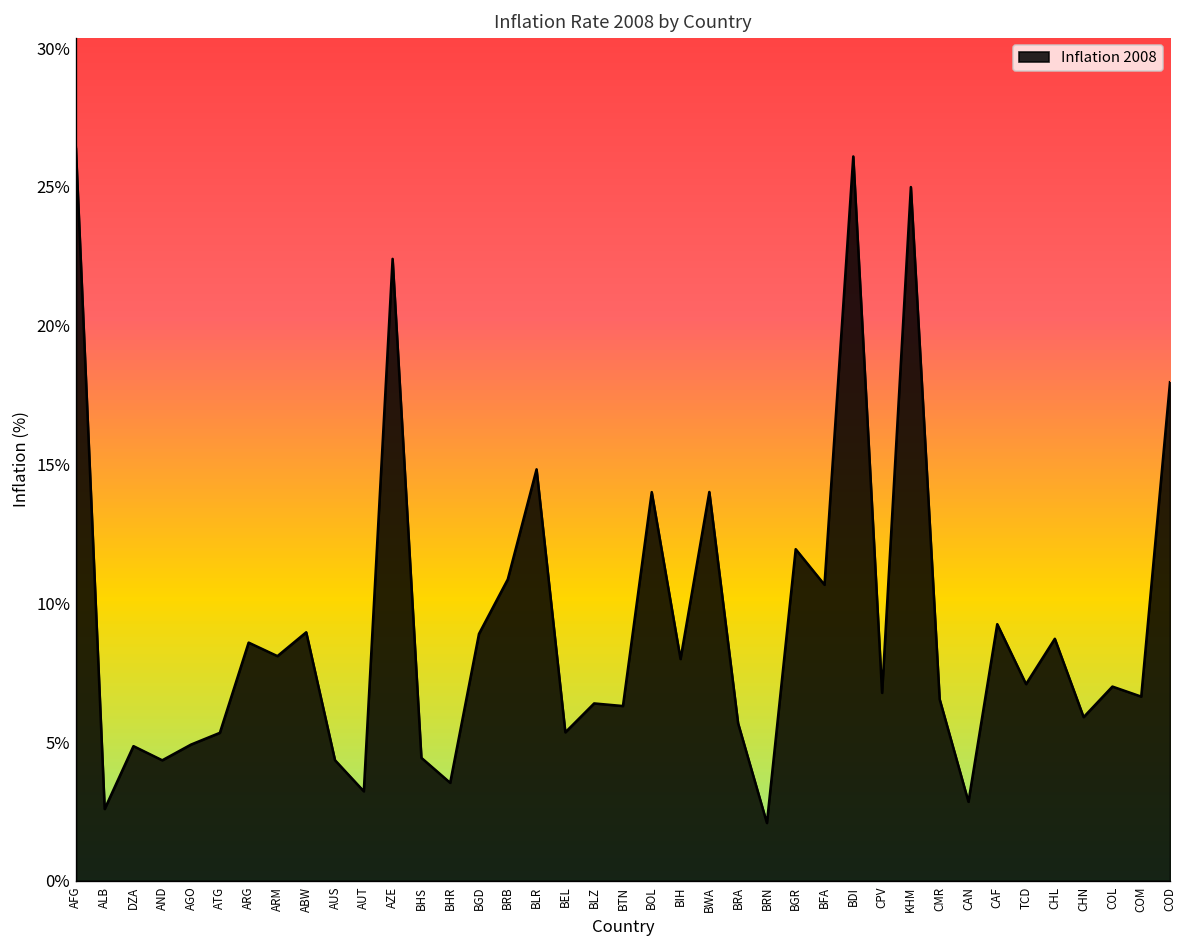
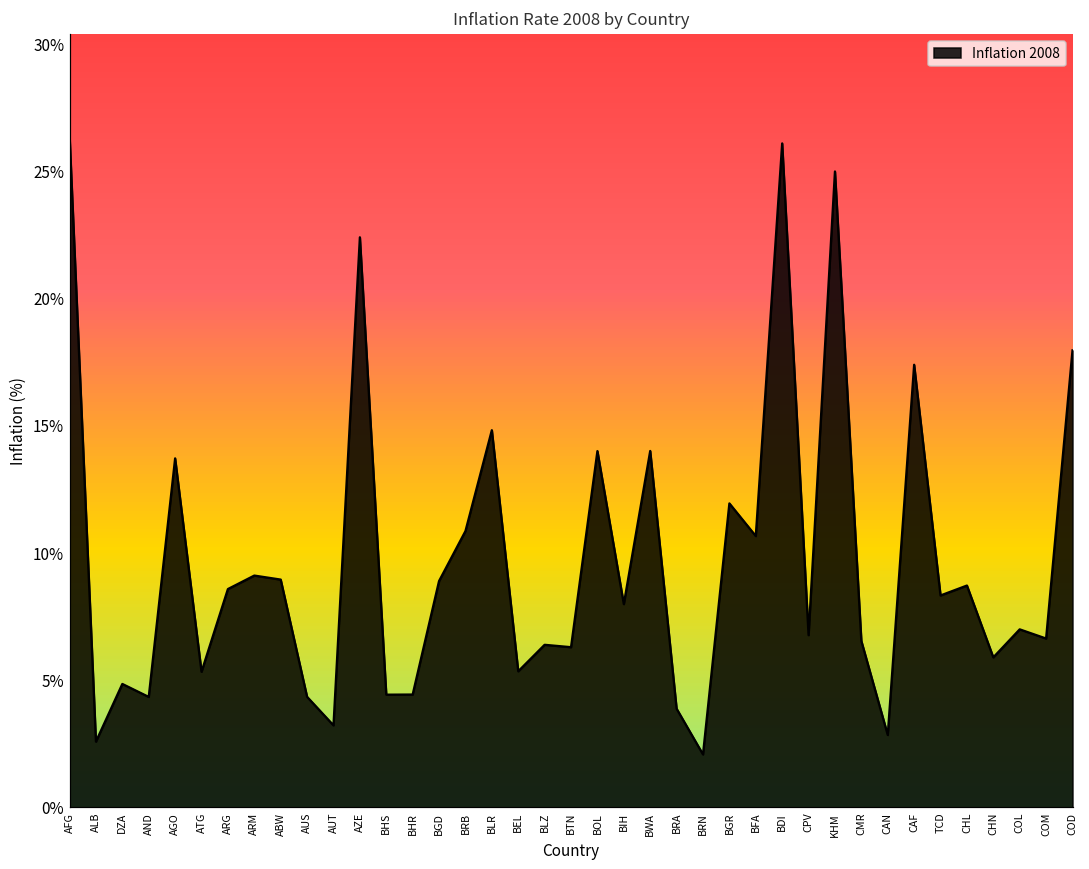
AGO: 4.9% -> 13.7%
ARM: 8.1% -> 9.1%
BHR: 3.5% -> 4.4%
BRA: 5.7% -> 3.9%
CAF: 9.3% -> 17.4%
TCD: 7.1% -> 8.3%
